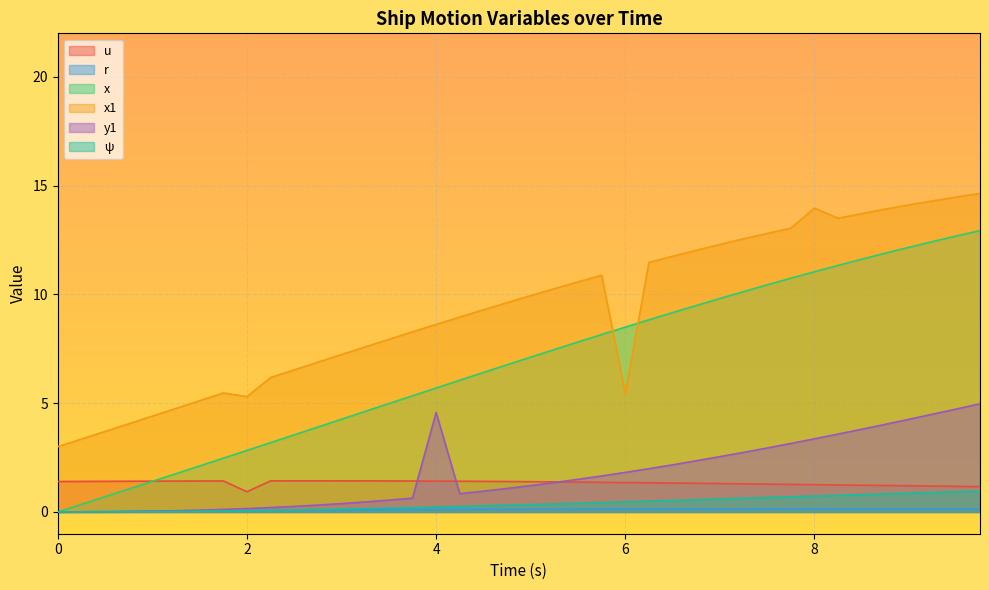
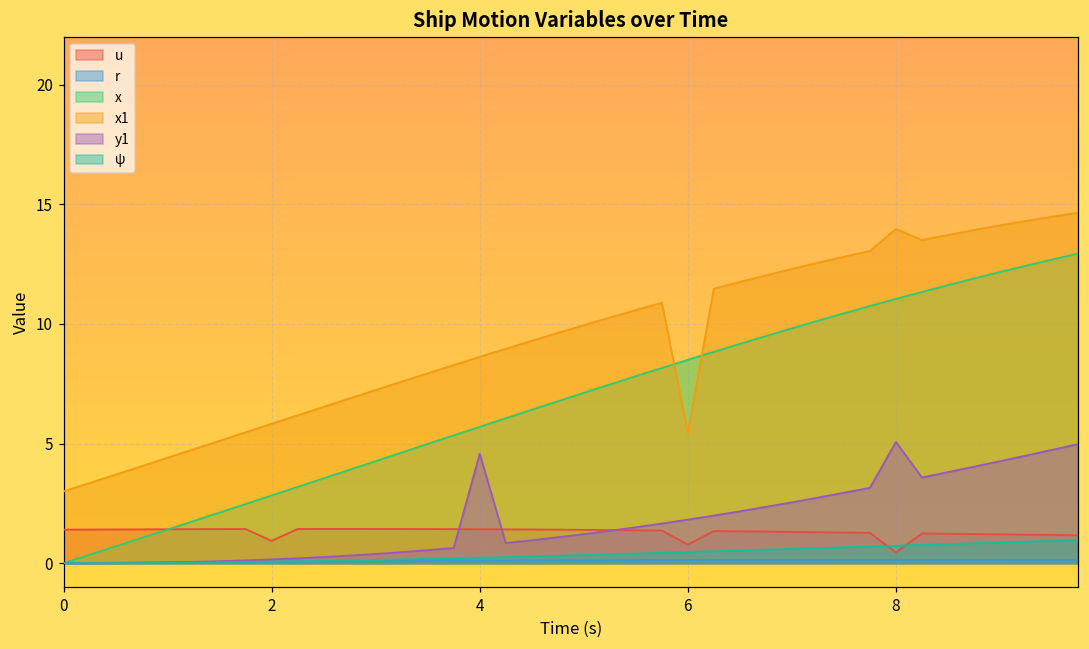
x1, 2: 5.3 -> 5.8
u, 6: 1.4 -> 0.8
u, 8: 1.3 -> 0.5
y1, 8: 3.4 -> 5.1
